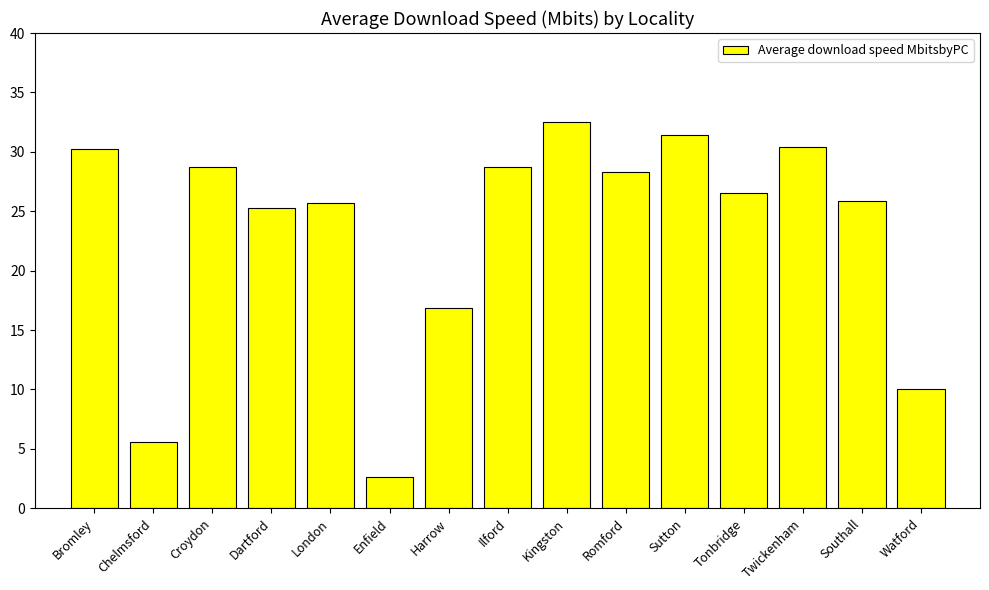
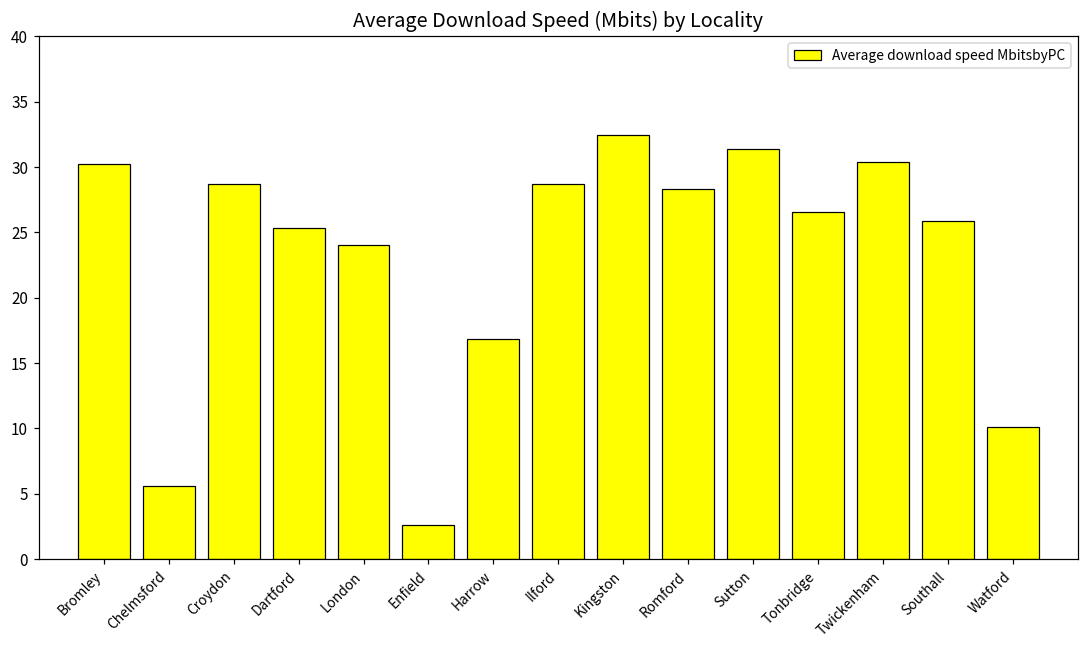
London: 25.7 -> 24.1
